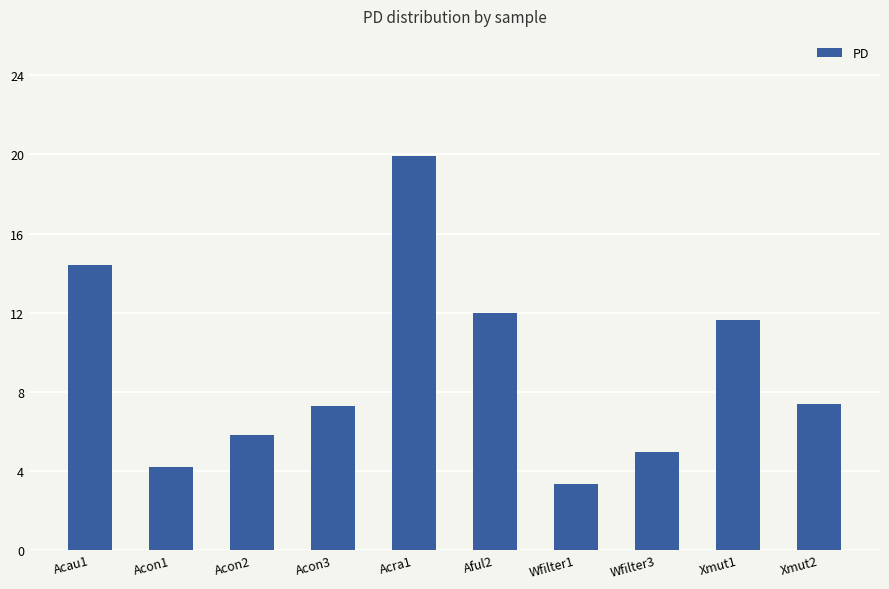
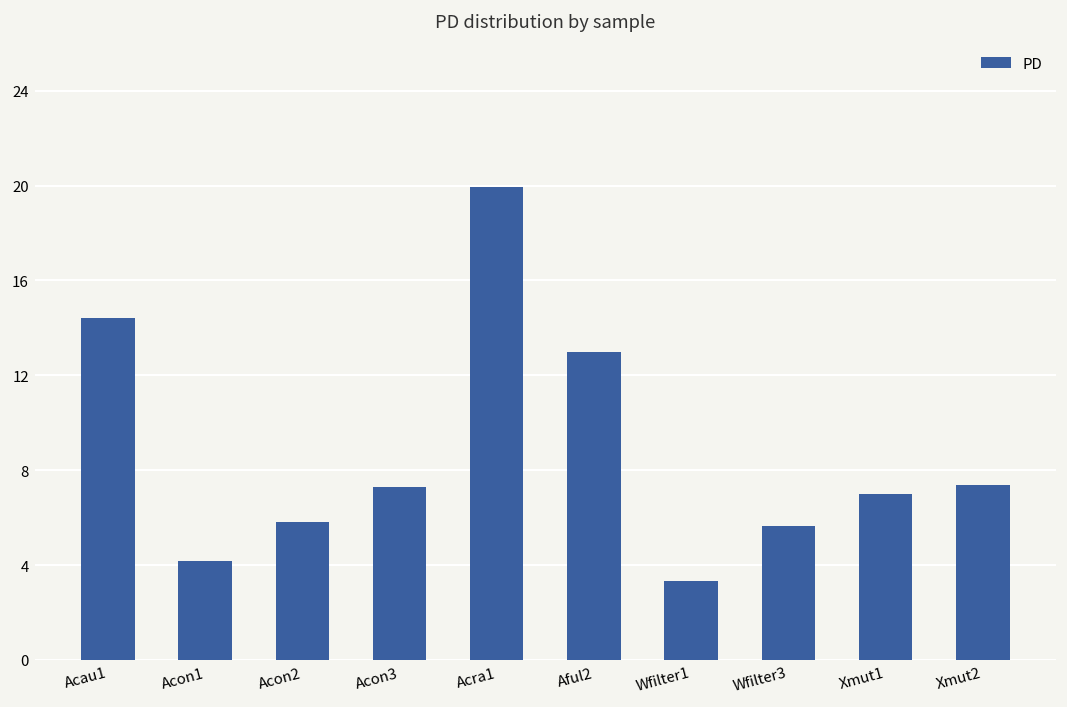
Aful2: 12.0 -> 13.0
Wfilter3: 5.0 -> 5.7
Xmut1: 11.6 -> 7.0
